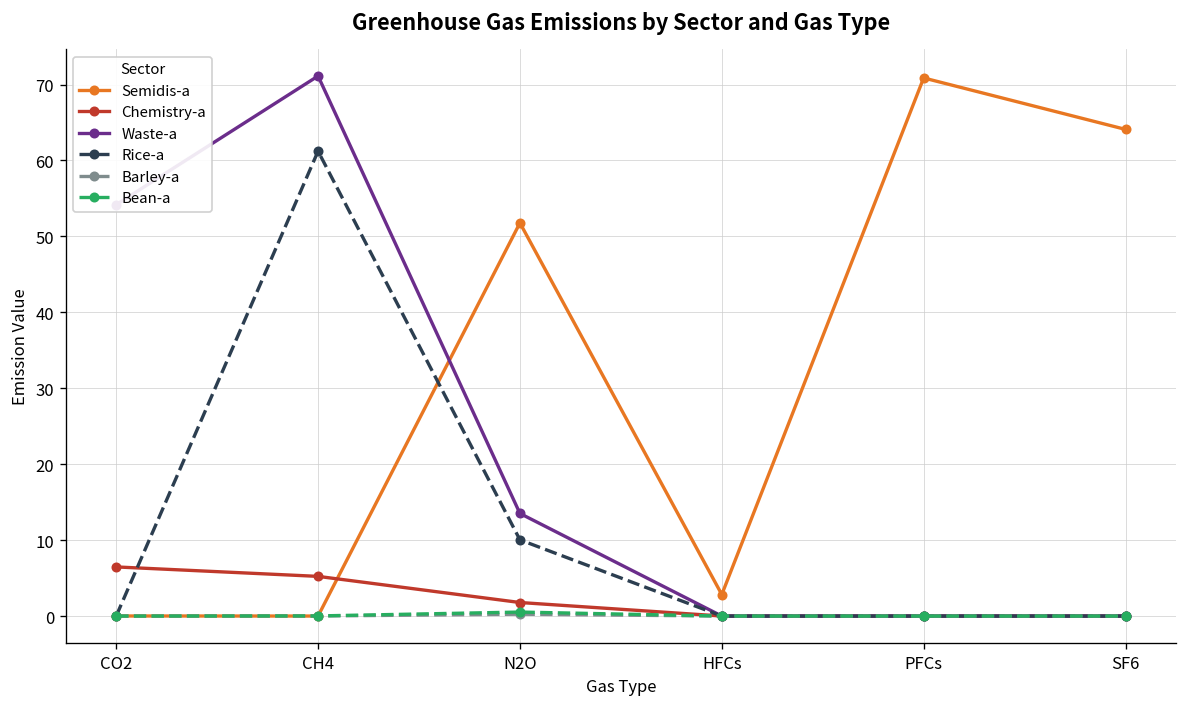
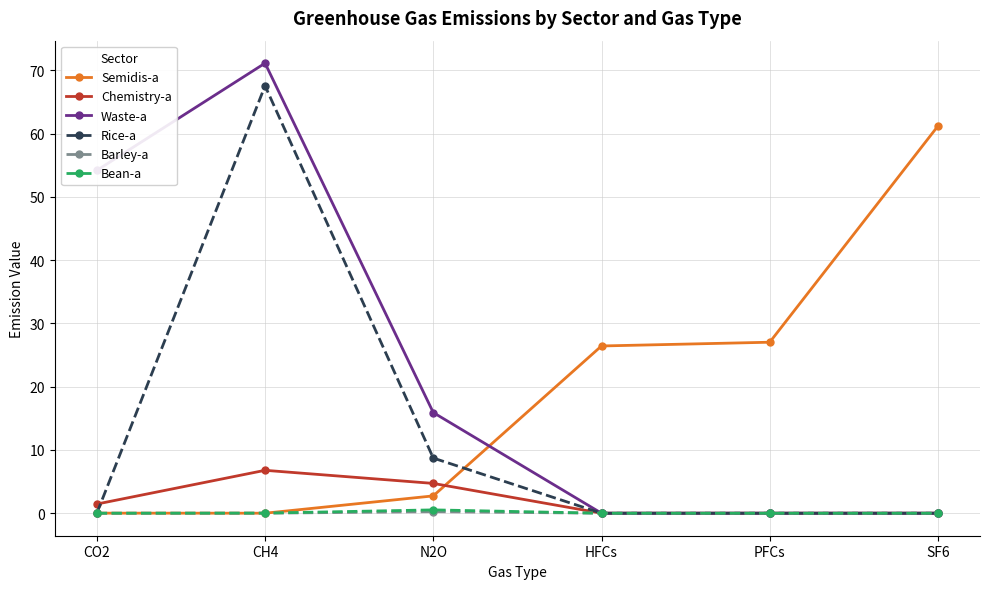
Chemistry-a, CO2: 6 -> 1
Chemistry-a, CH4: 5 -> 7
Rice-a, CH4: 61 -> 68
Semidis-a, N2O: 52 -> 3
Chemistry-a, N2O: 2 -> 5
Waste-a, N2O: 14 -> 16
Rice-a, N2O: 10 -> 9
Semidis-a, HFCs: 3 -> 26
Semidis-a, PFCs: 71 -> 27
Semidis-a, SF6: 64 -> 61
